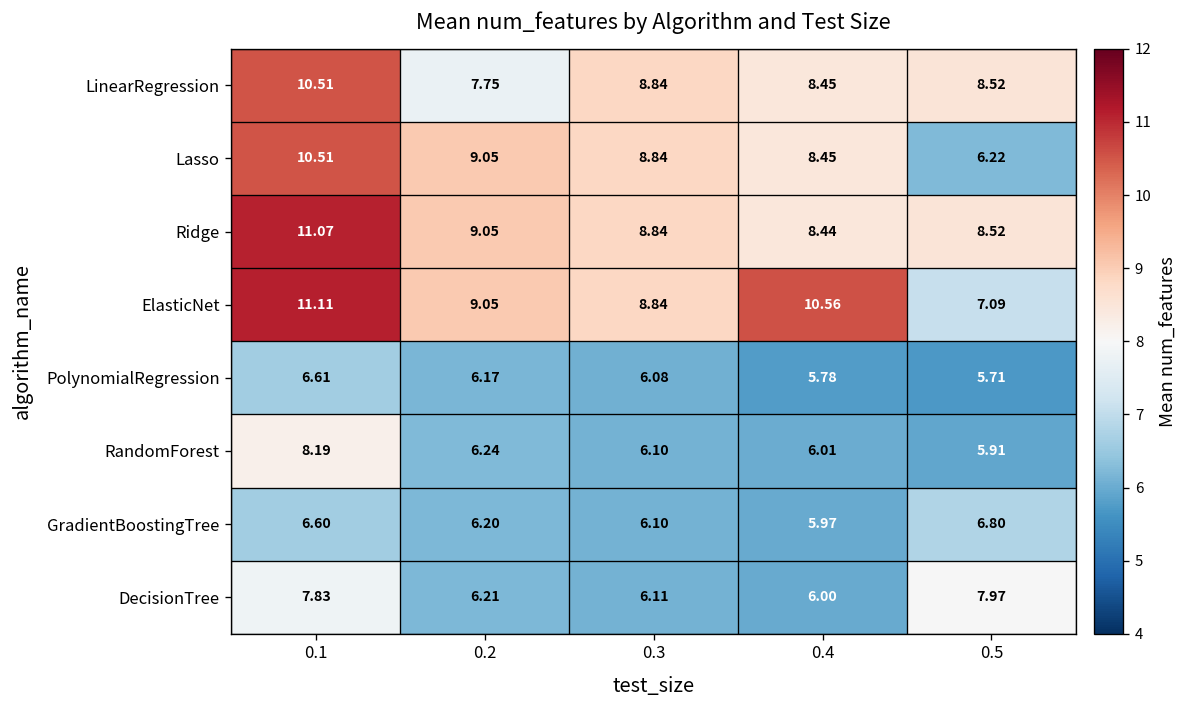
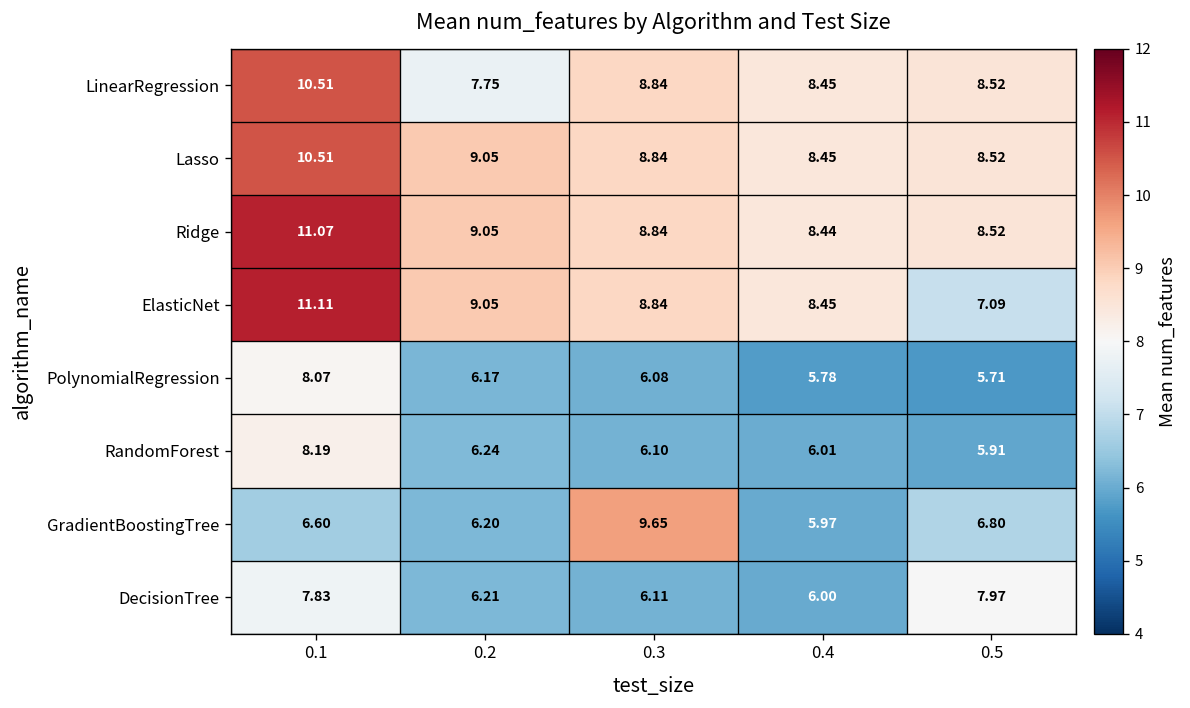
Lasso, 0.5: 6.22 -> 8.52
ElasticNet, 0.4: 10.56 -> 8.45
PolynomialRegression, 0.1: 6.61 -> 8.07
GradientBoostingTree, 0.3: 6.10 -> 9.65
